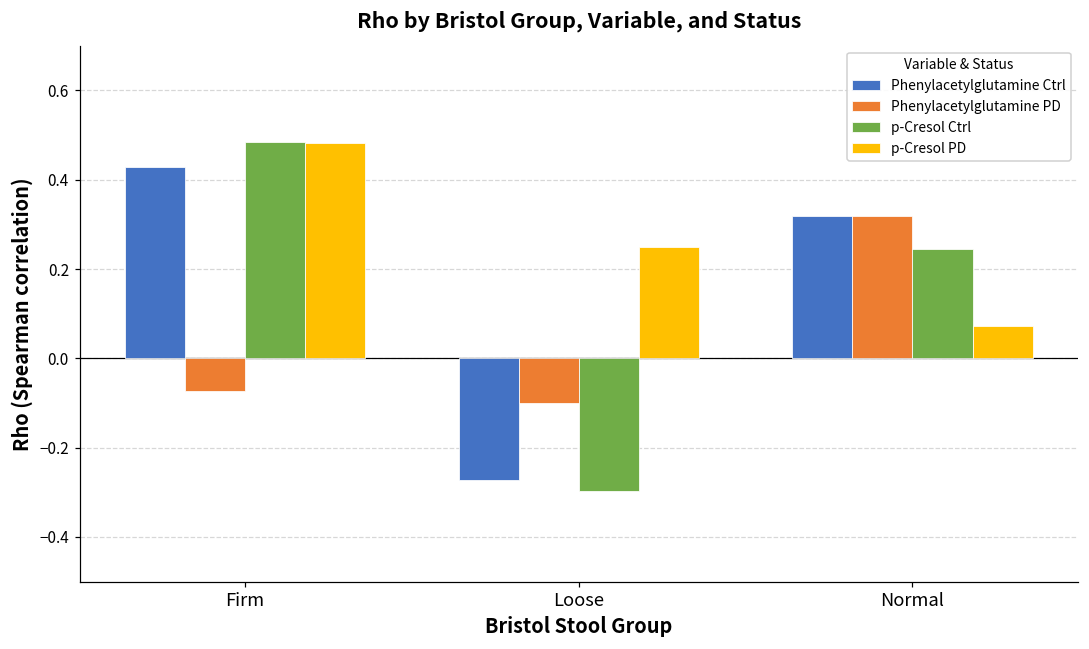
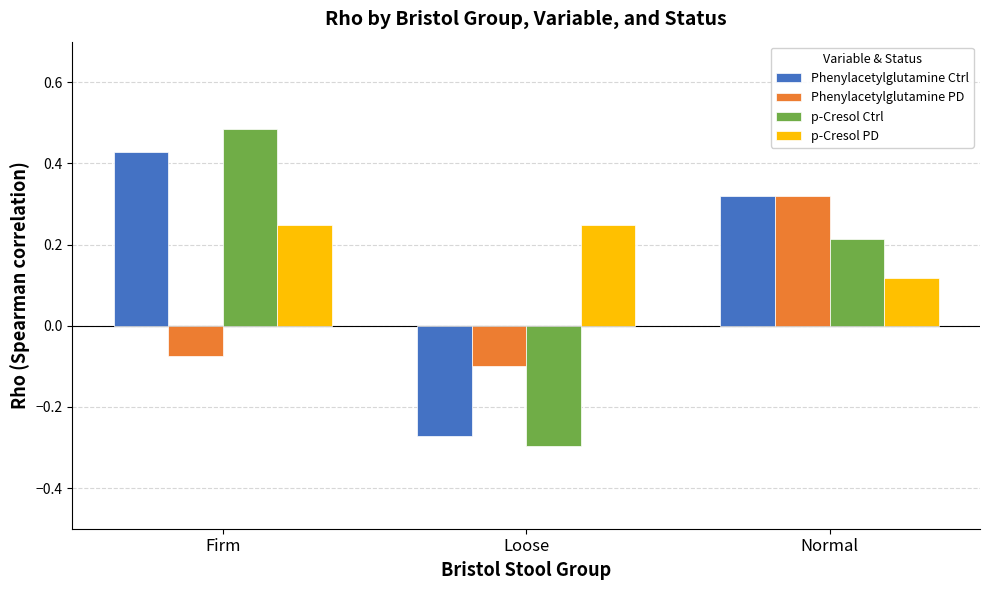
p-Cresol PD, Firm: 0.48 -> 0.25
p-Cresol Ctrl, Normal: 0.24 -> 0.21
p-Cresol PD, Normal: 0.07 -> 0.12
